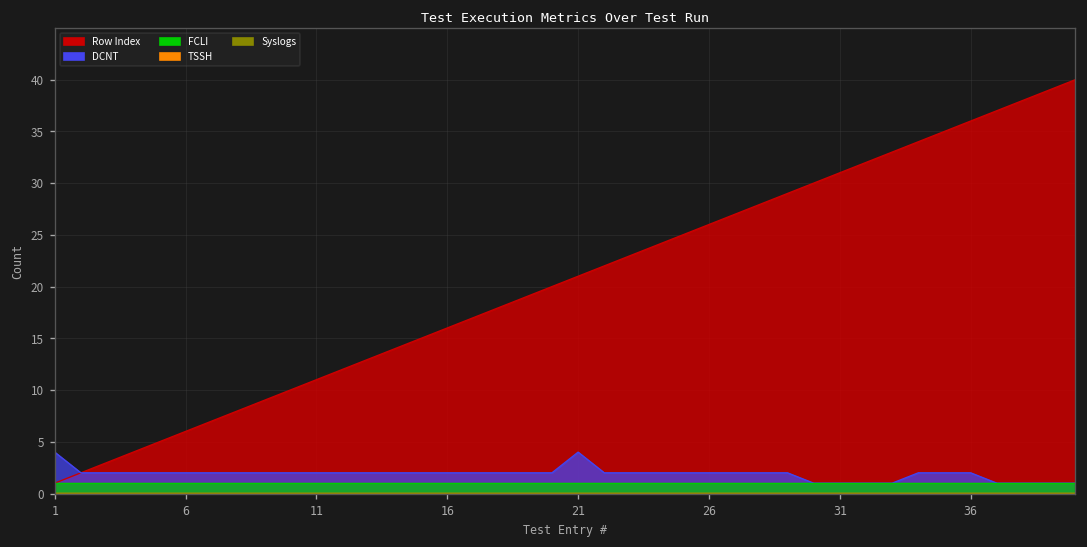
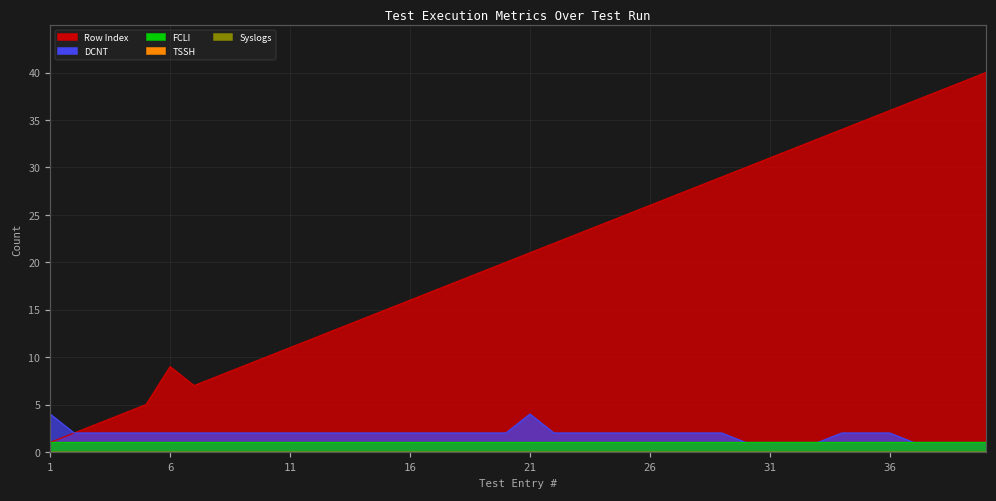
Row Index, 6: 6 -> 9
